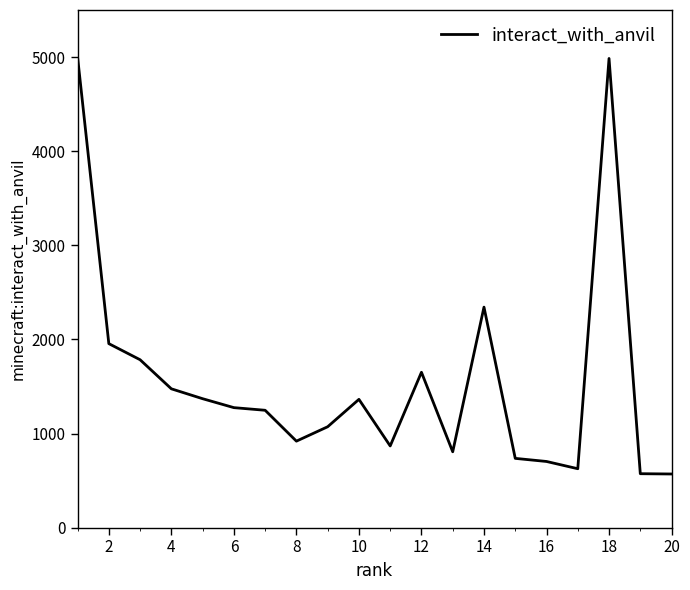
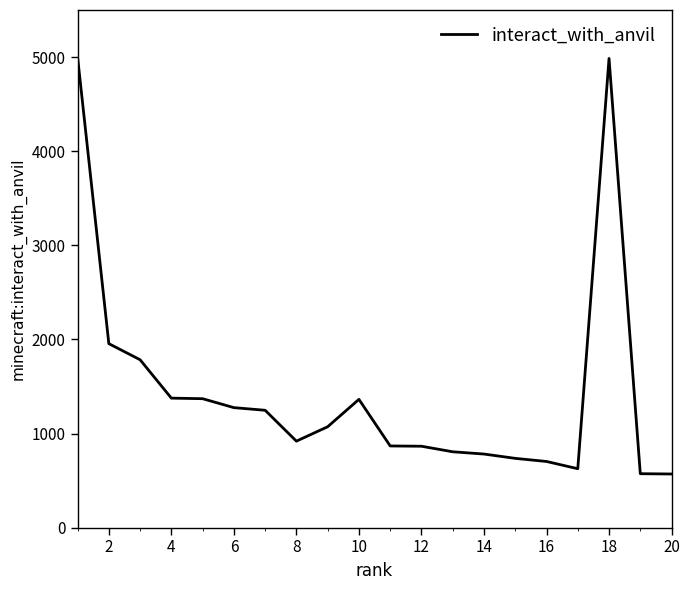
4: 1500 -> 1400
12: 1700 -> 900
14: 2300 -> 800
